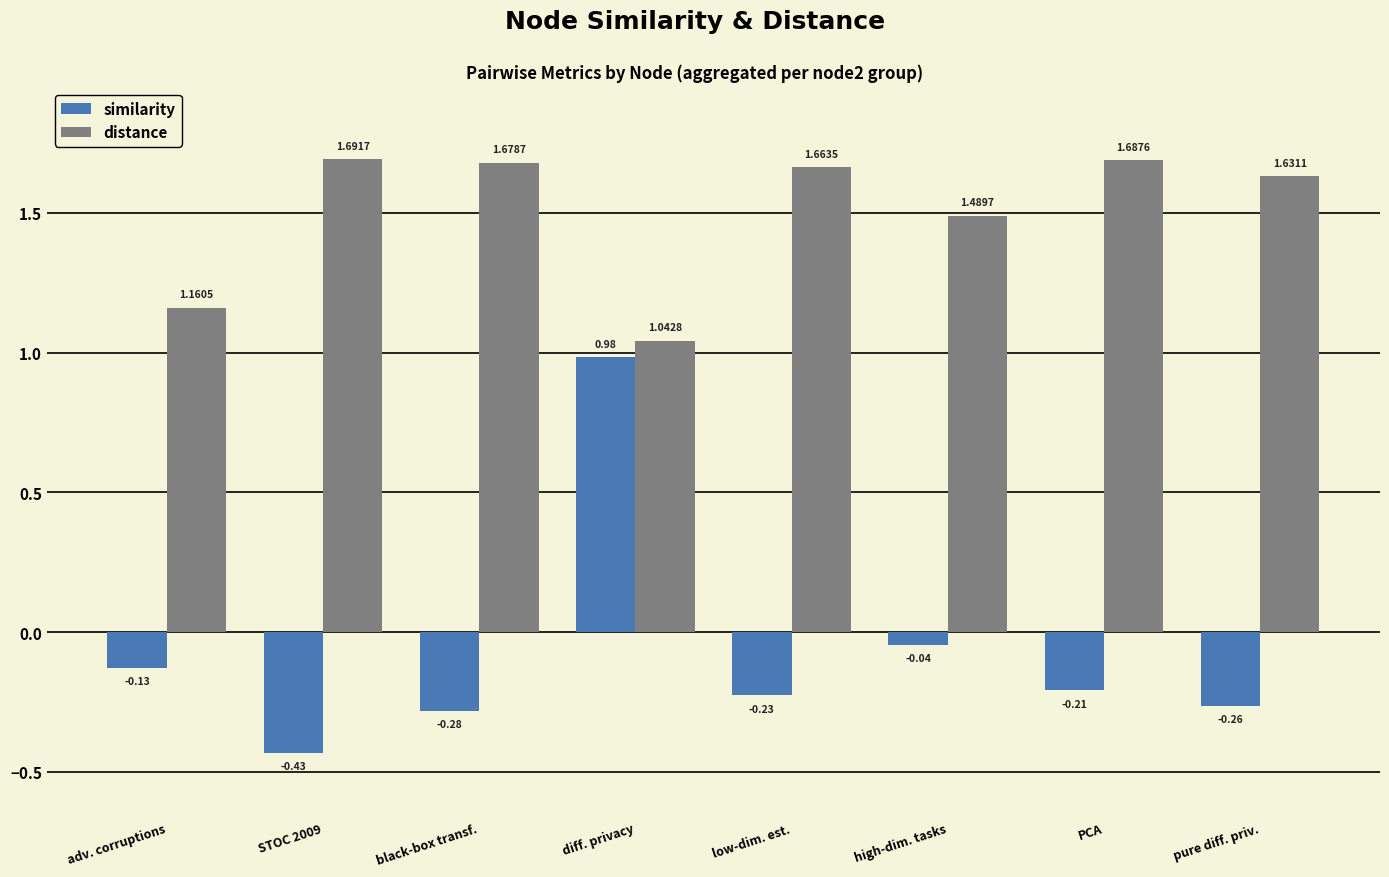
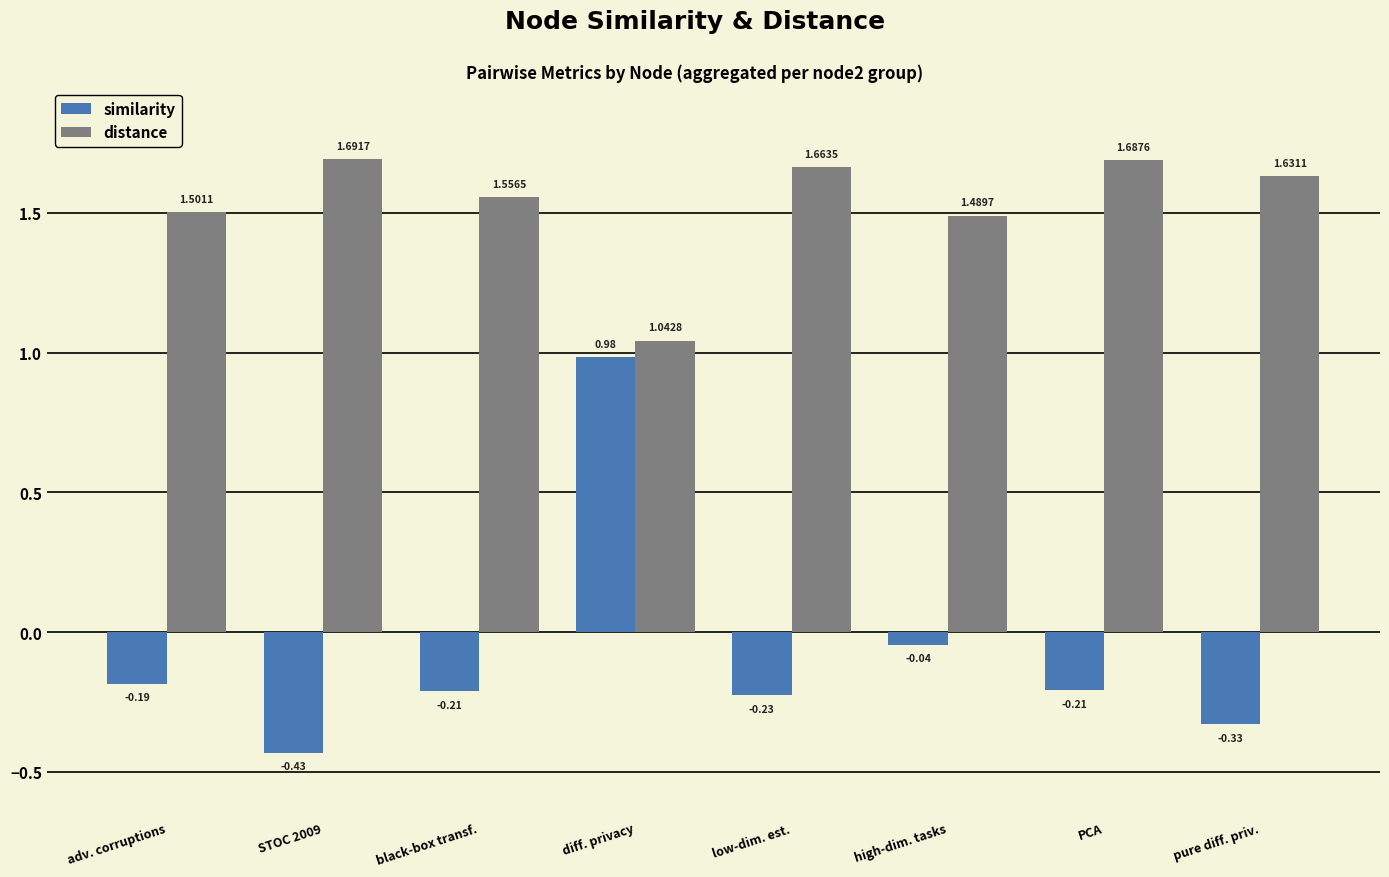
similarity, adv. corruptions: -0.13 -> -0.19
distance, adv. corruptions: 1.1605 -> 1.5011
similarity, black-box transf.: -0.28 -> -0.21
distance, black-box transf.: 1.6787 -> 1.5565
similarity, pure diff. priv.: -0.26 -> -0.33
